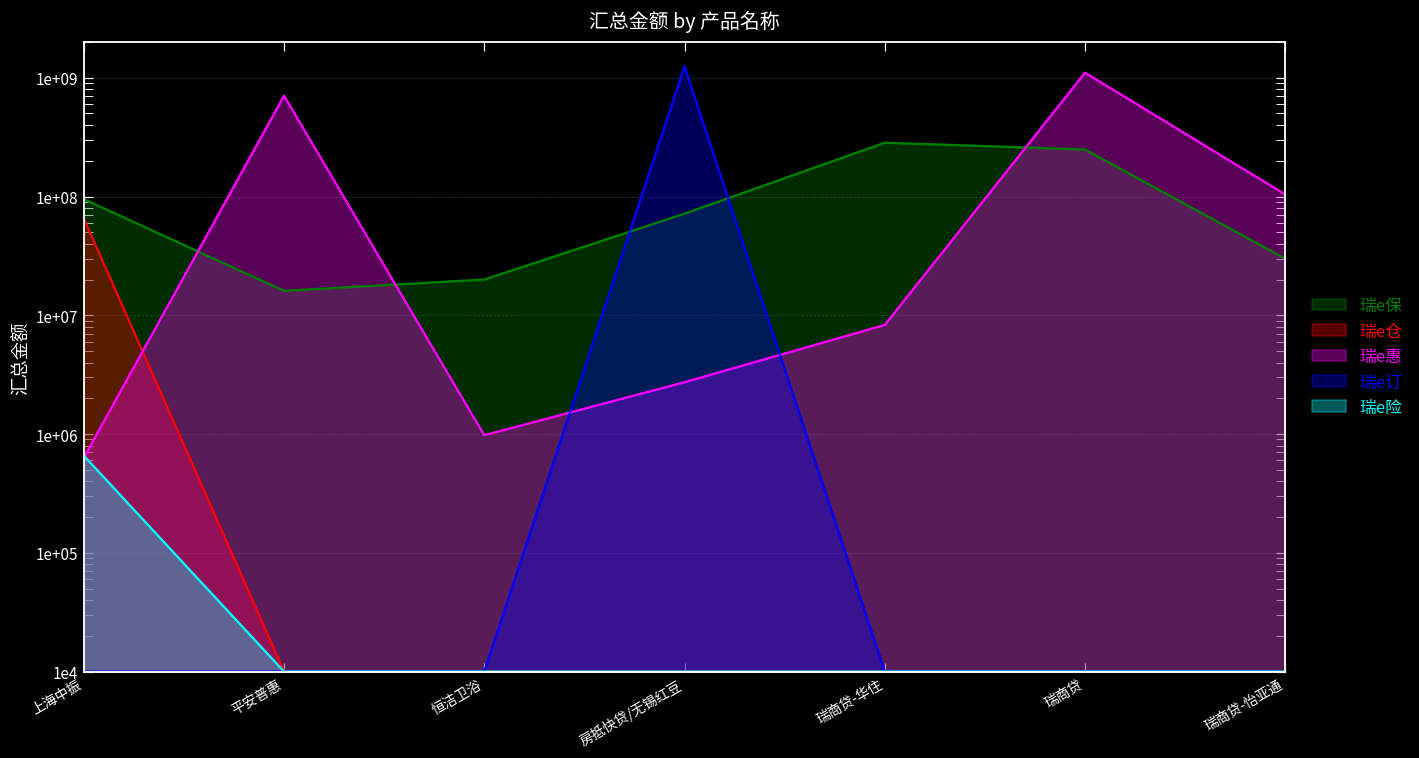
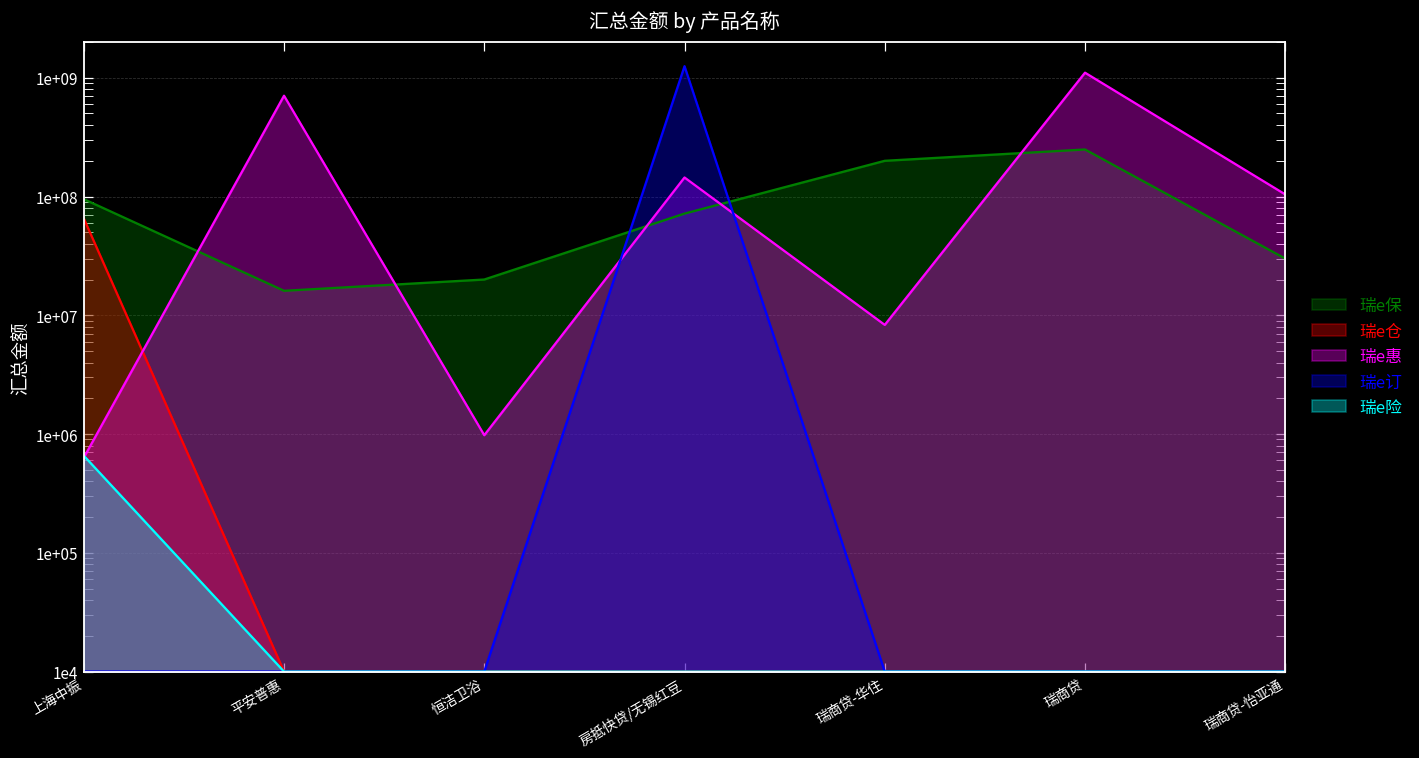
瑞e惠, 房抵快贷/无锡红豆: 2700000 -> 140000000
瑞e保, 瑞商贷-华住: 280000000 -> 200000000
